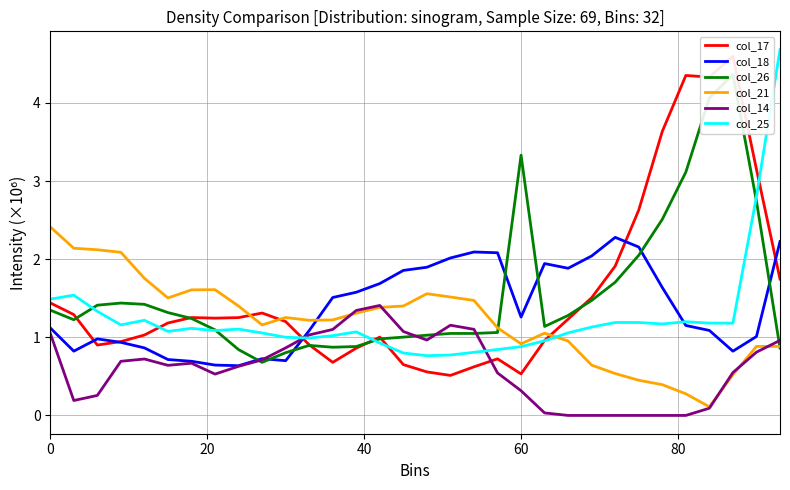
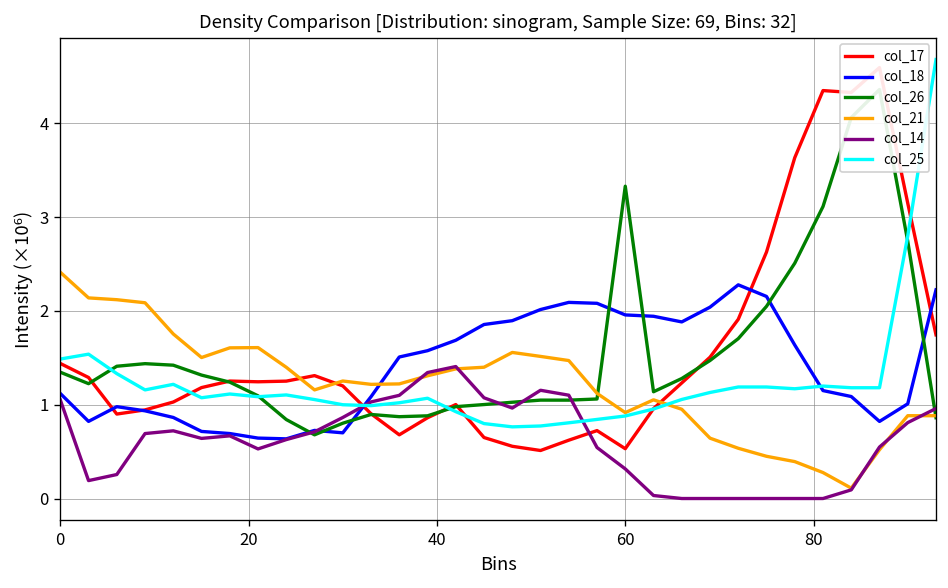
col_18, 60: 1.3 -> 2.0
